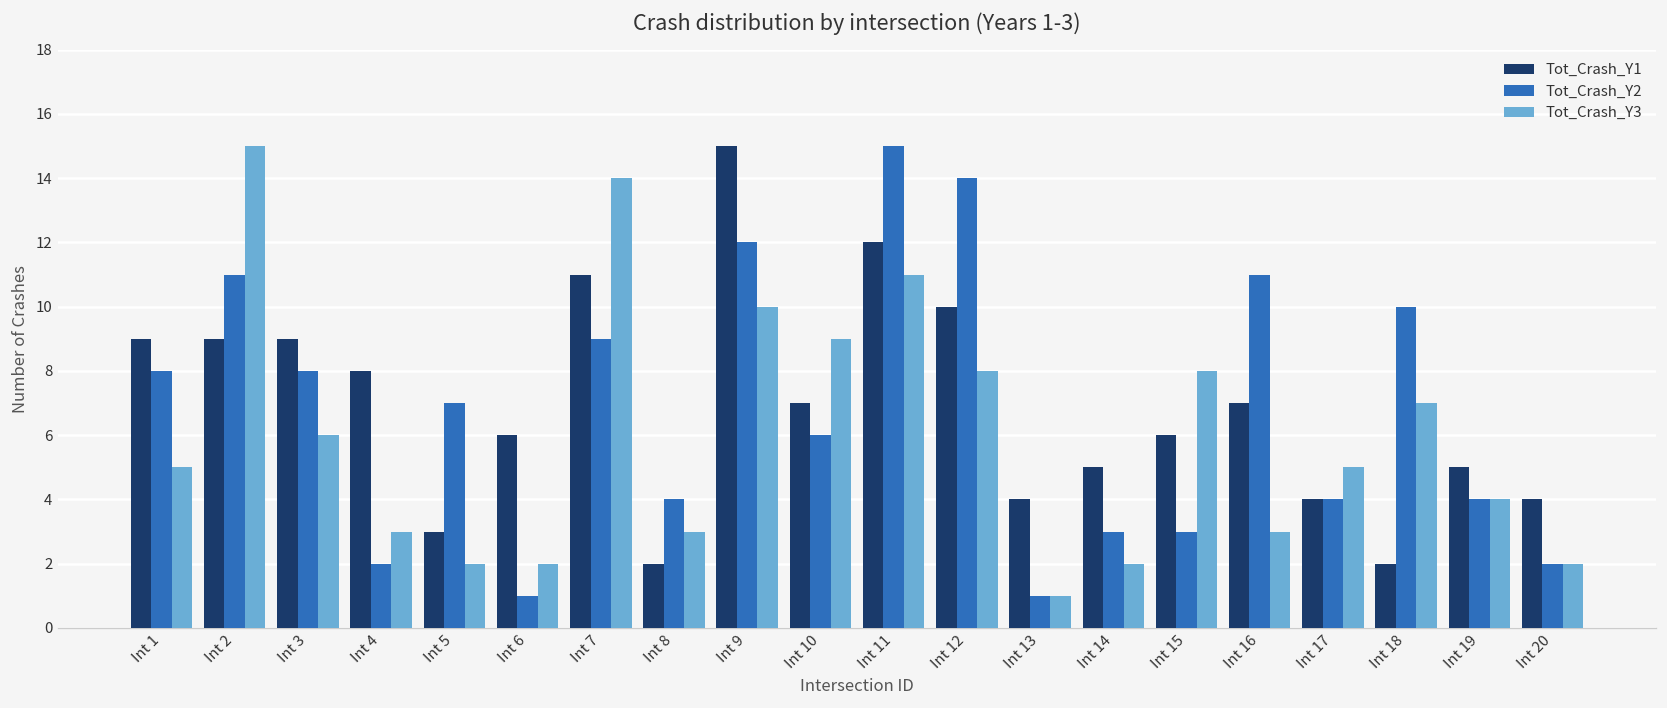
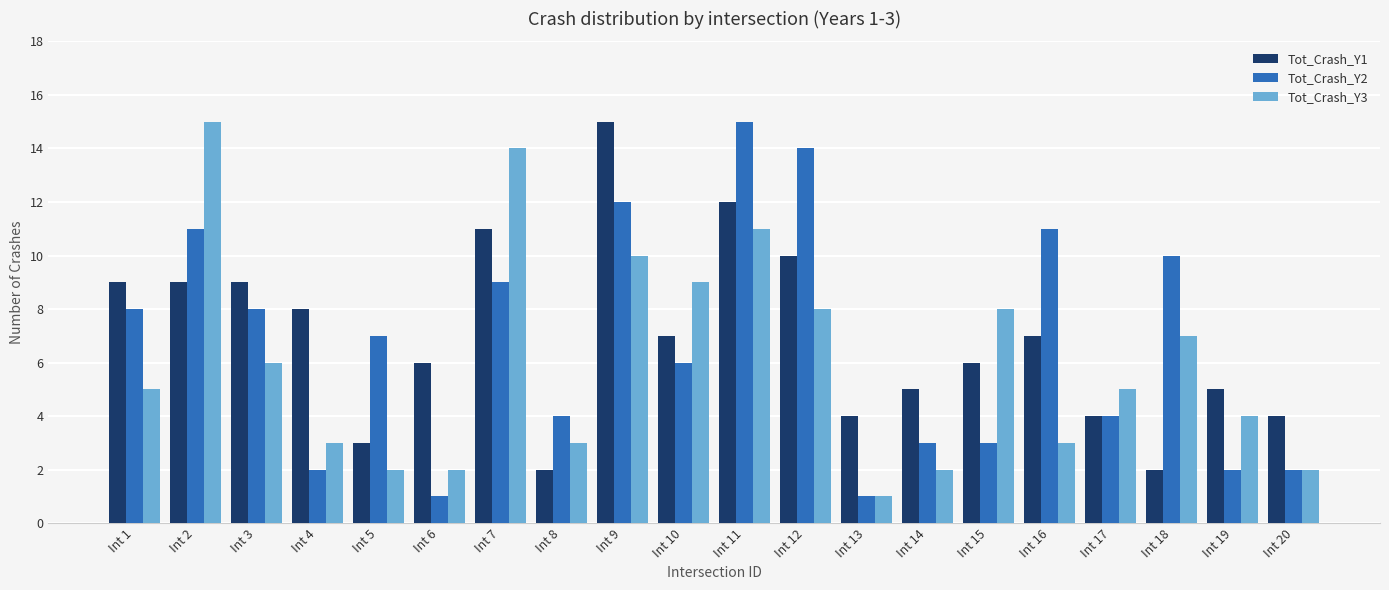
Tot_Crash_Y2, Int 19: 4 -> 2
